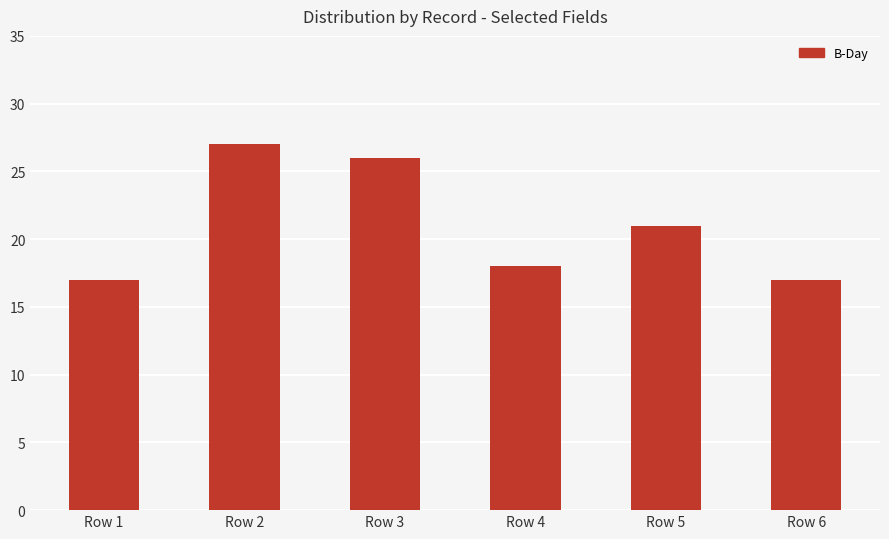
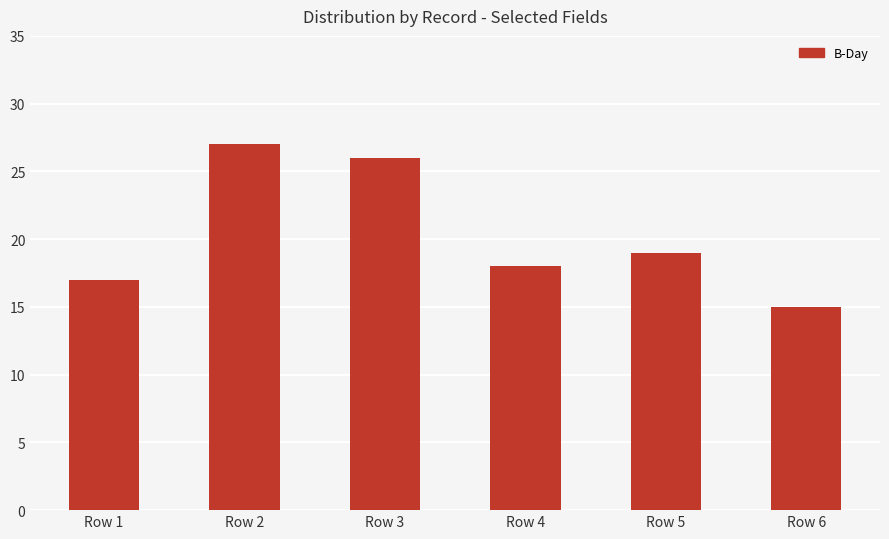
Row 5: 21 -> 19
Row 6: 17 -> 15
